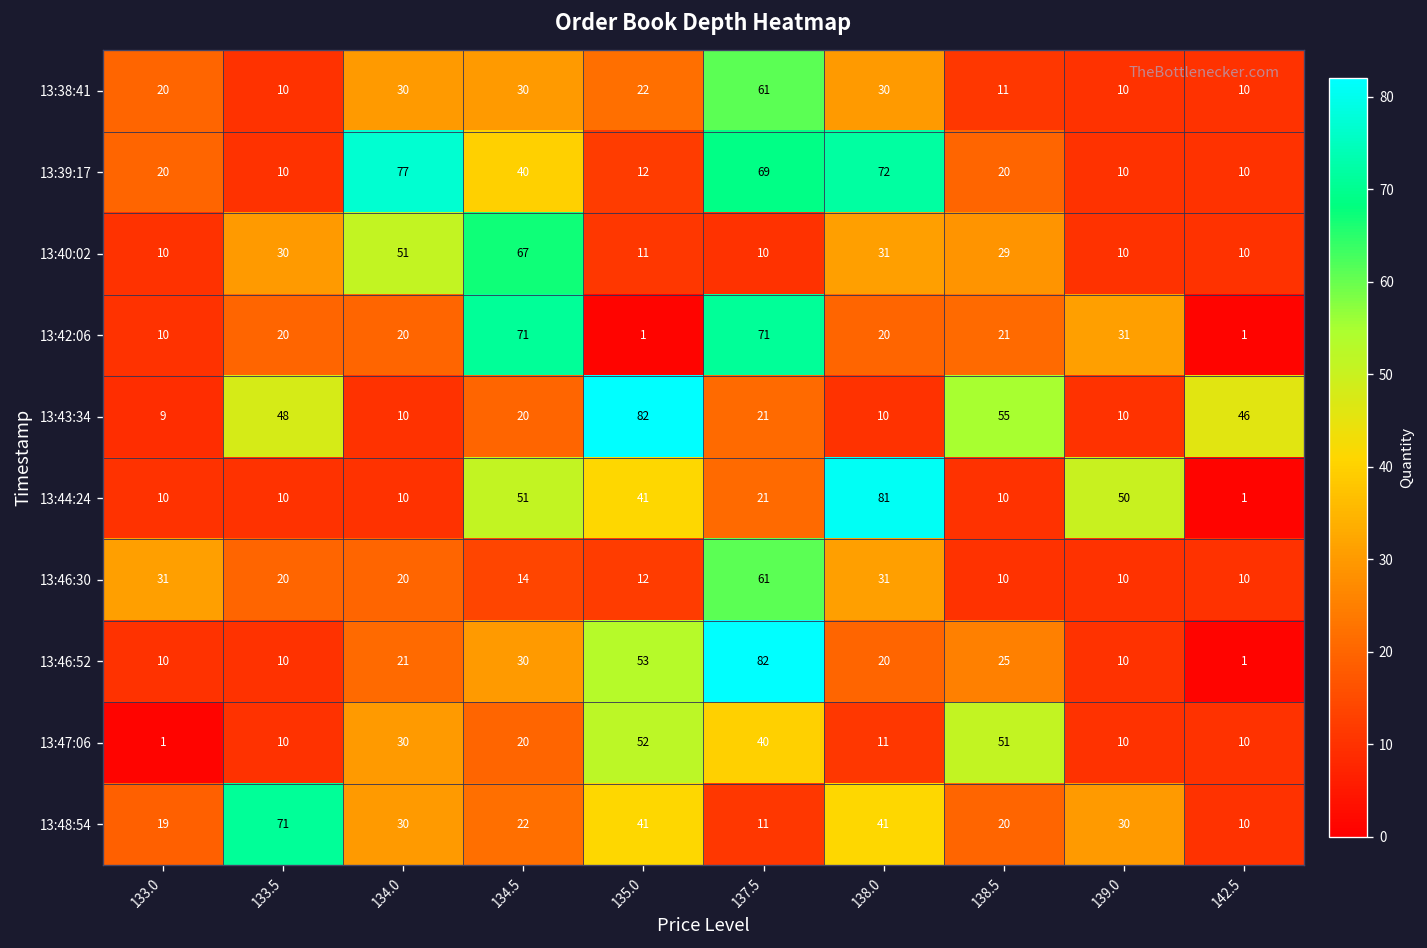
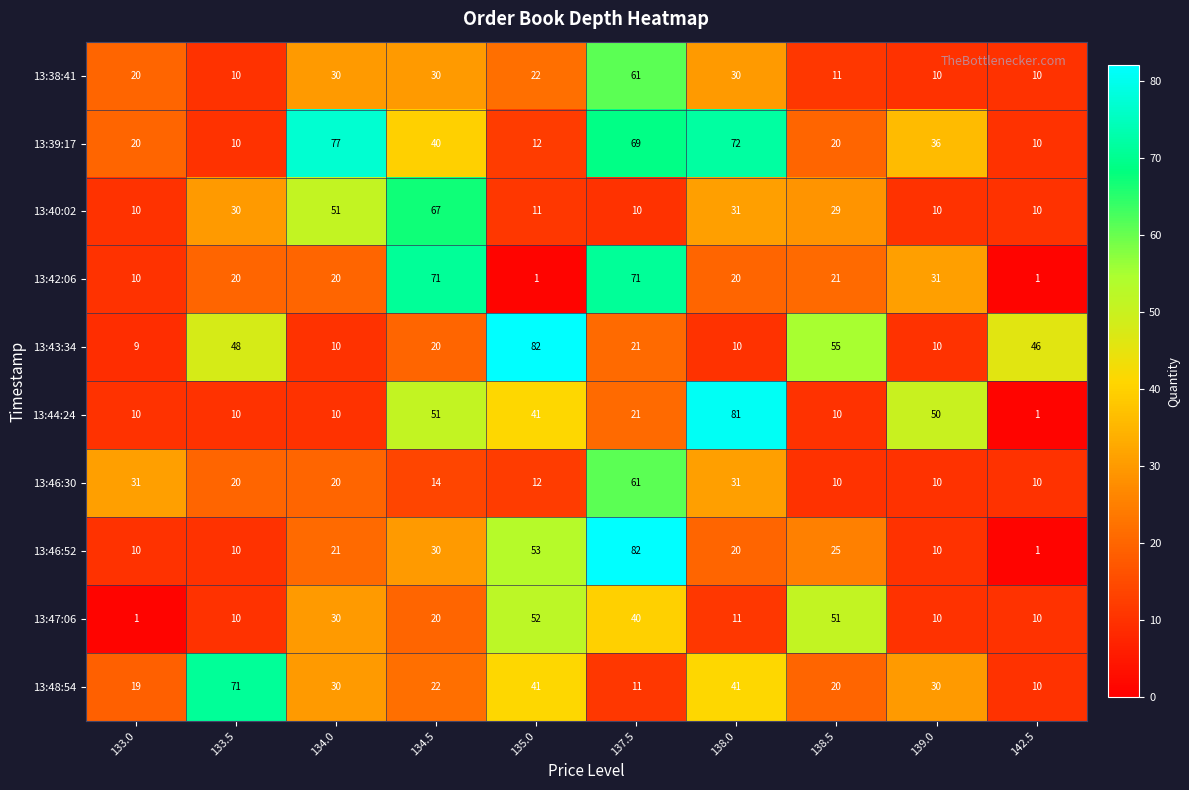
13:39:17, 139.0: 10 -> 36
